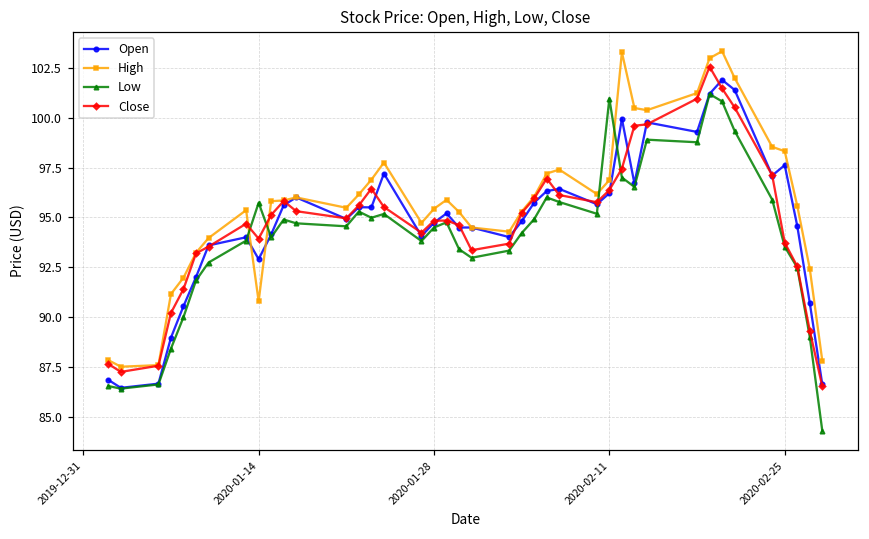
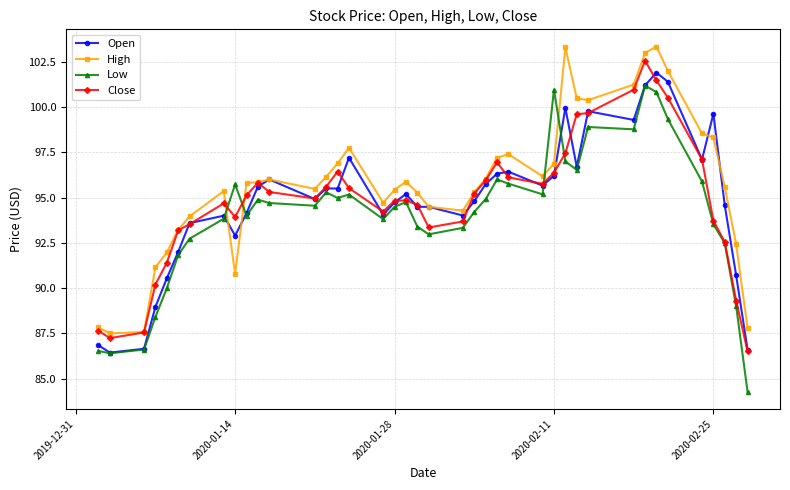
Open, 2020-02-25: 97.6 -> 99.6
